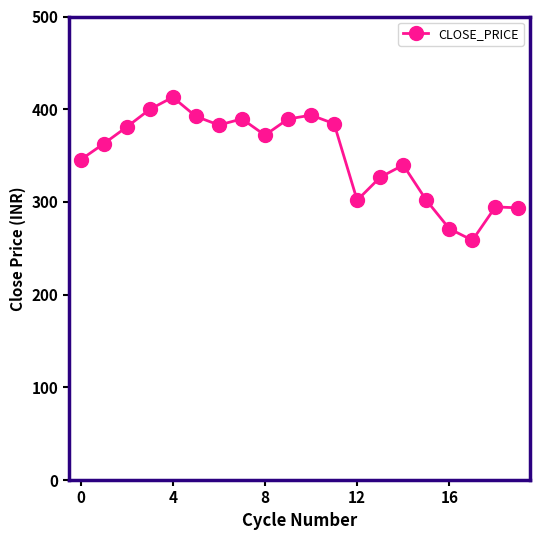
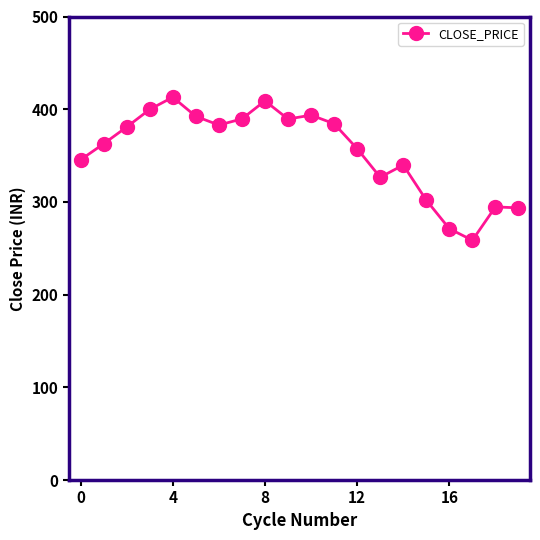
8: 370 -> 410
12: 300 -> 360
